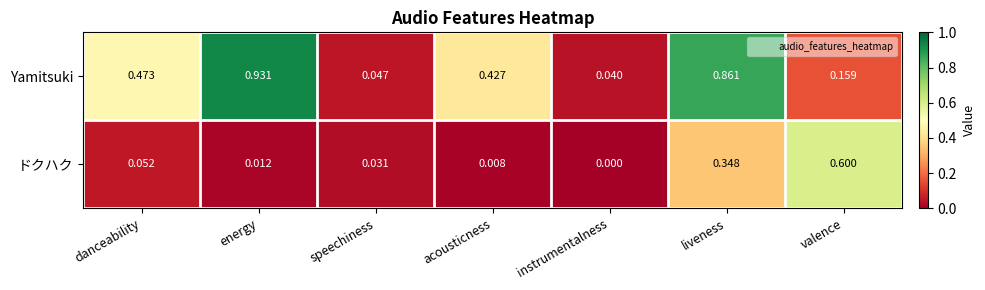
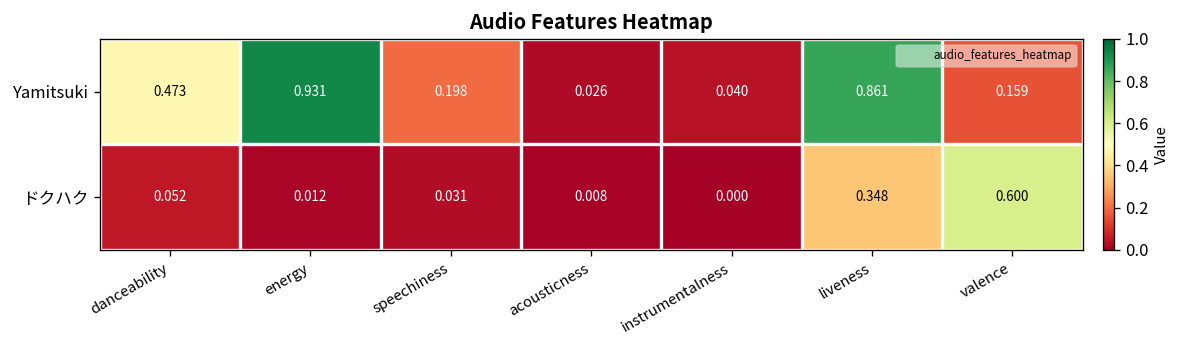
Yamitsuki, speechiness: 0.047 -> 0.198
Yamitsuki, acousticness: 0.427 -> 0.026
